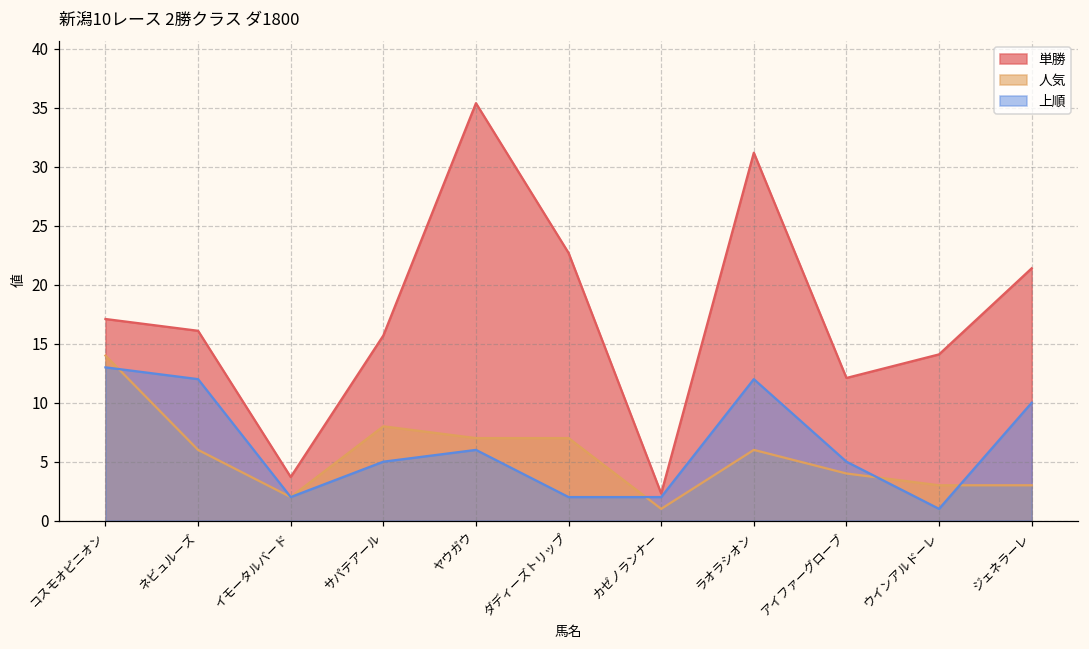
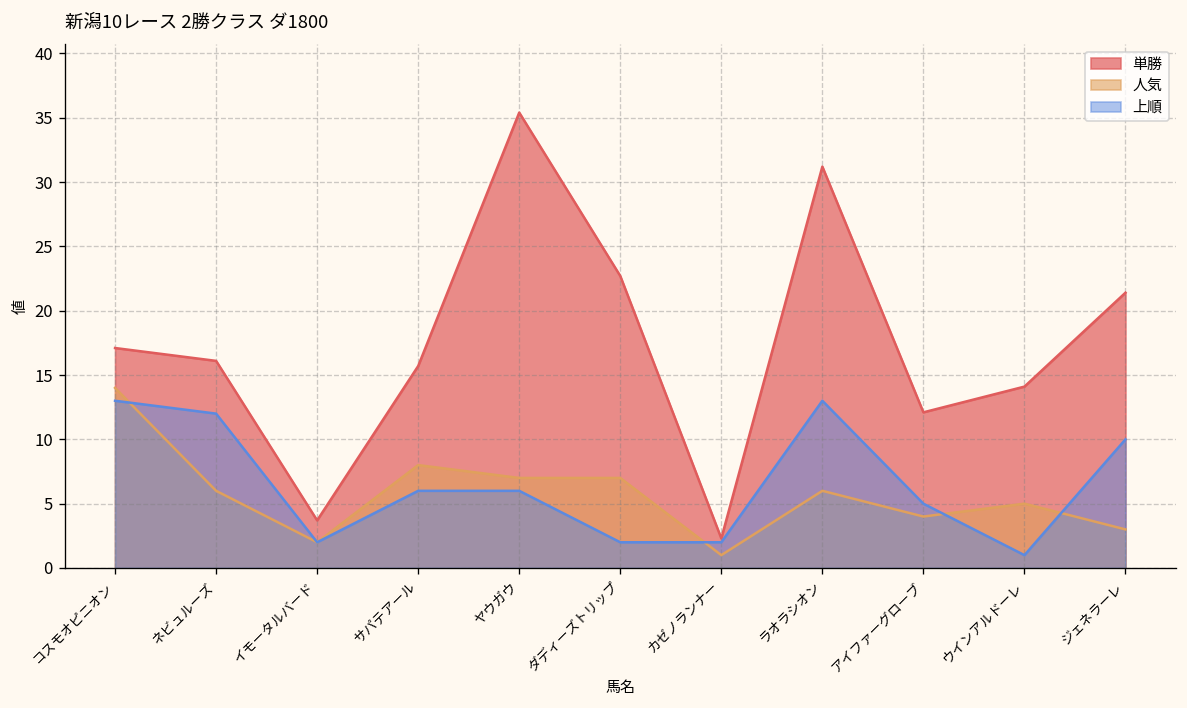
上順, サパテアール: 5 -> 6
上順, ラオラシオン: 12 -> 13
人気, ウインアルドーレ: 3 -> 5
